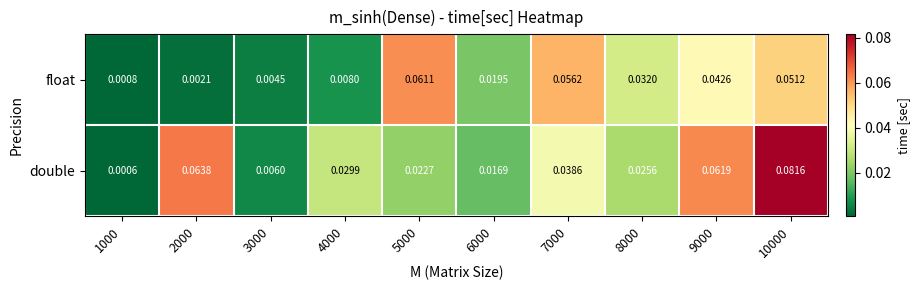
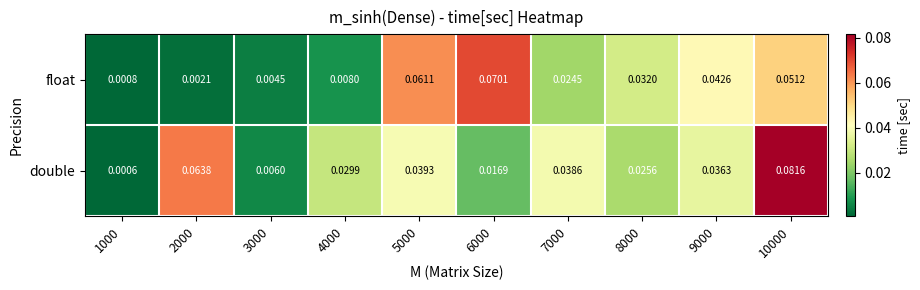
float, 6000: 0.0195 -> 0.0701
float, 7000: 0.0562 -> 0.0245
double, 5000: 0.0227 -> 0.0393
double, 9000: 0.0619 -> 0.0363
